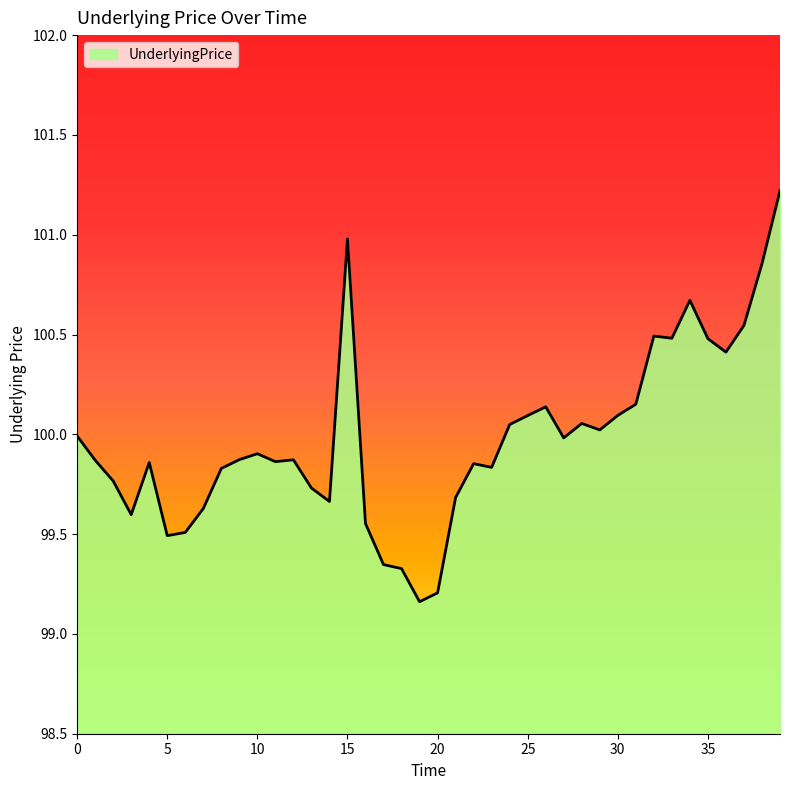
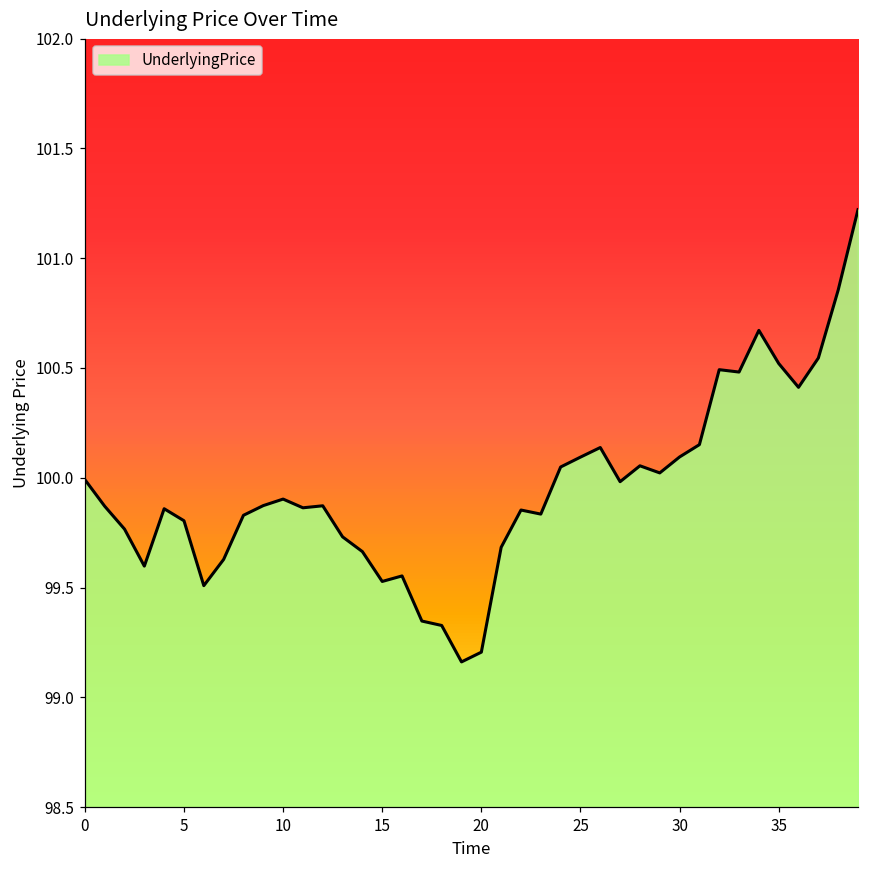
5: 99.49 -> 99.80
15: 100.98 -> 99.53
35: 100.48 -> 100.52
